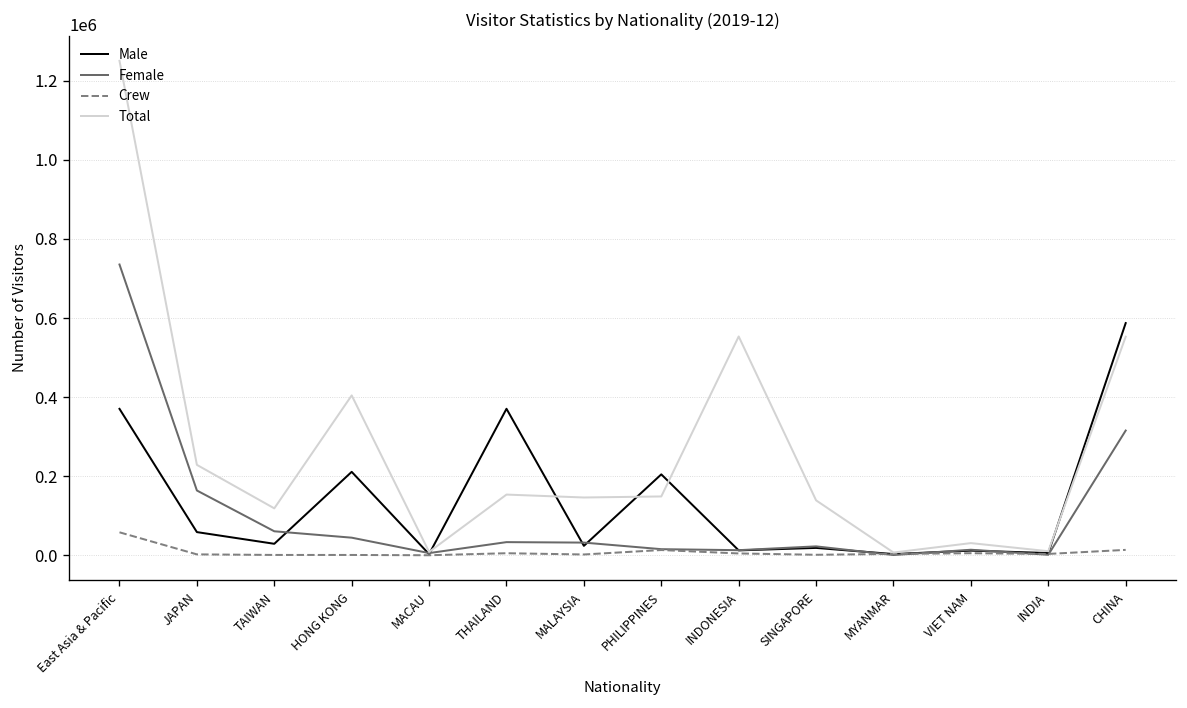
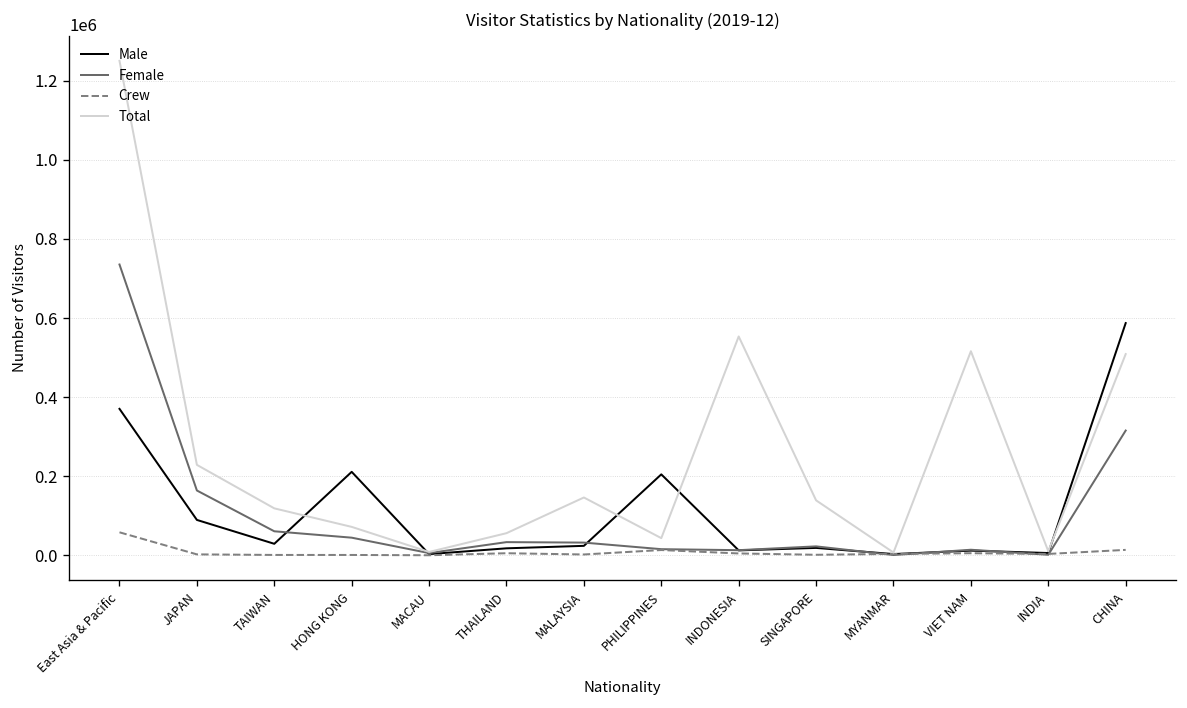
Male, JAPAN: 60000 -> 90000
Total, HONG KONG: 400000 -> 70000
Male, THAILAND: 370000 -> 20000
Total, THAILAND: 150000 -> 60000
Total, PHILIPPINES: 150000 -> 40000
Total, VIET NAM: 30000 -> 520000
Total, CHINA: 550000 -> 510000
